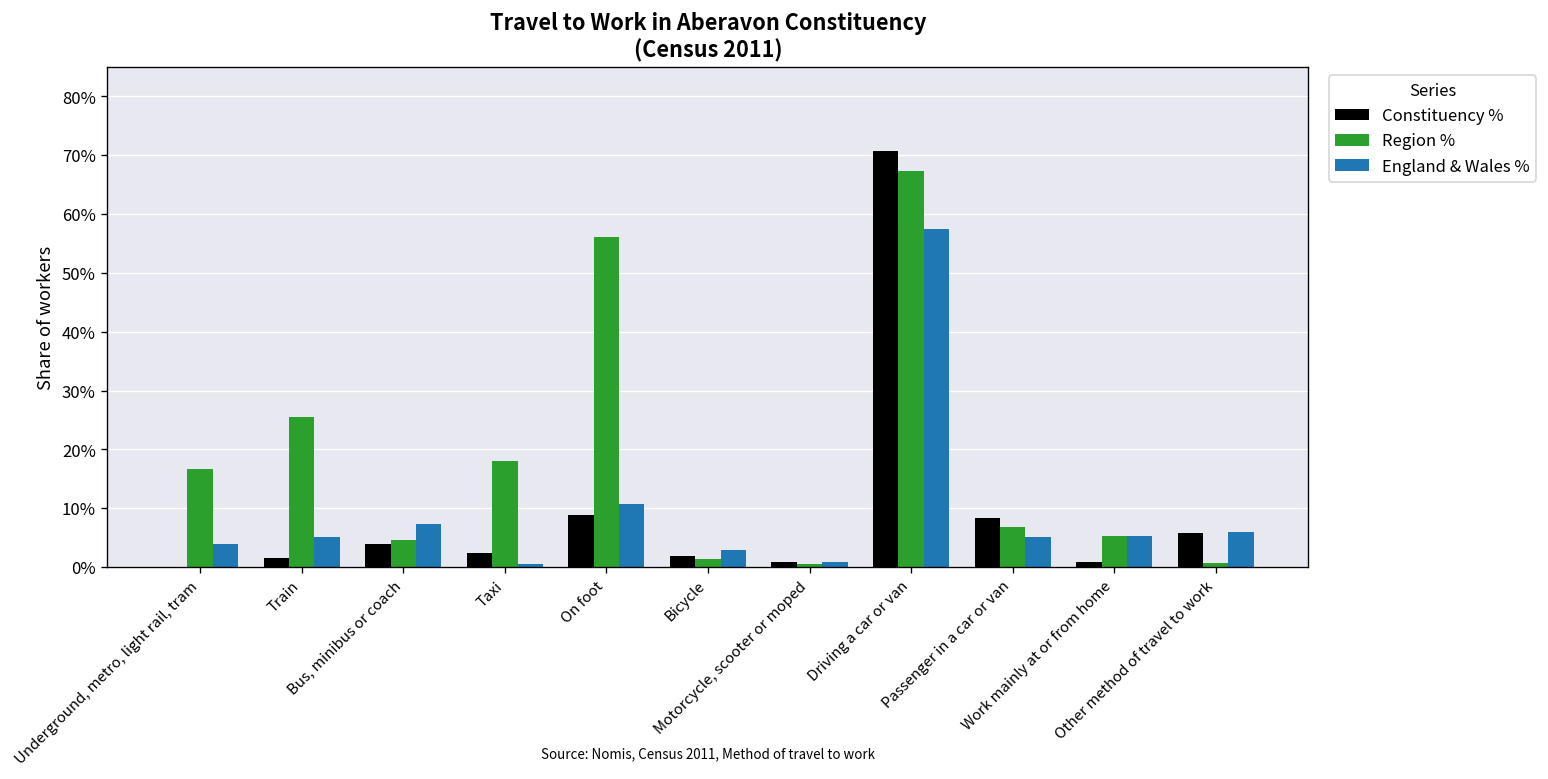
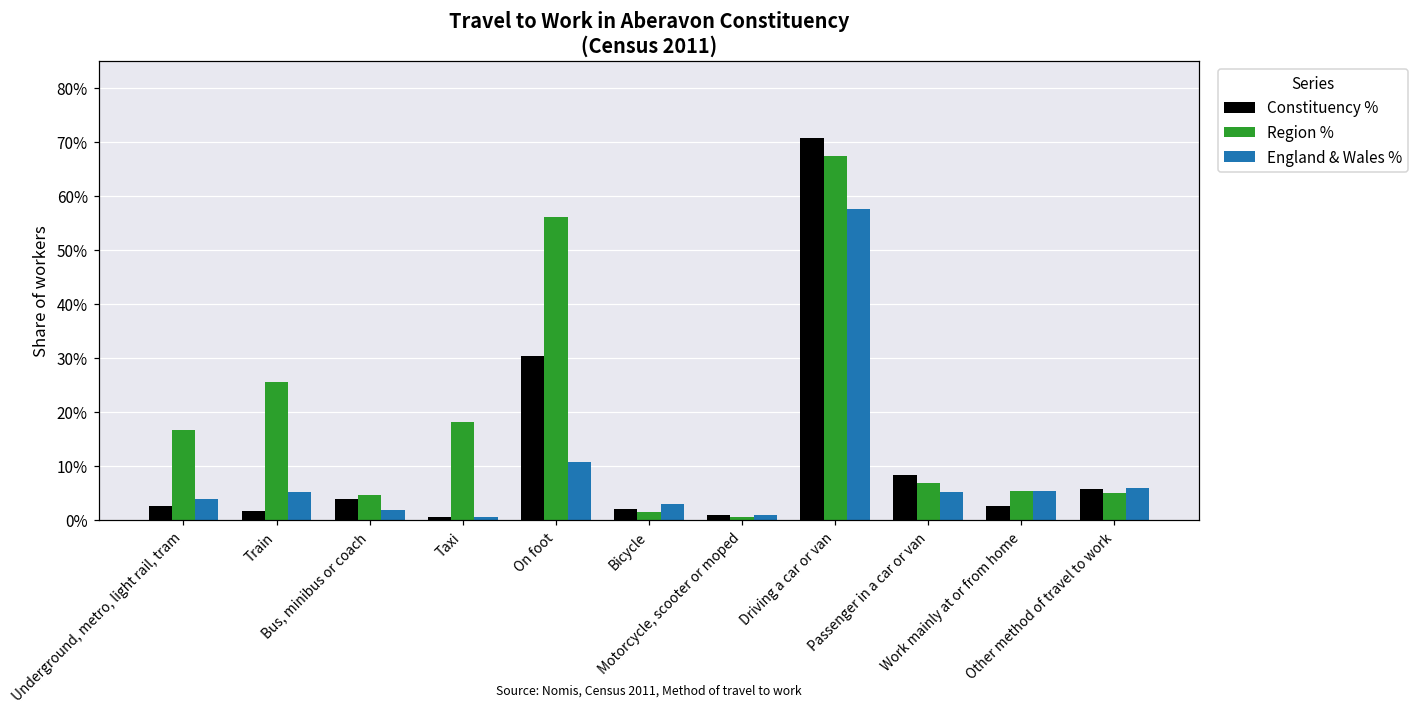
Constituency %, Underground, metro, light rail, tram: 0% -> 3%
England & Wales %, Bus, minibus or coach: 7% -> 2%
Constituency %, Taxi: 2% -> 1%
Constituency %, On foot: 9% -> 30%
Constituency %, Work mainly at or from home: 1% -> 3%
Region %, Other method of travel to work: 1% -> 5%
